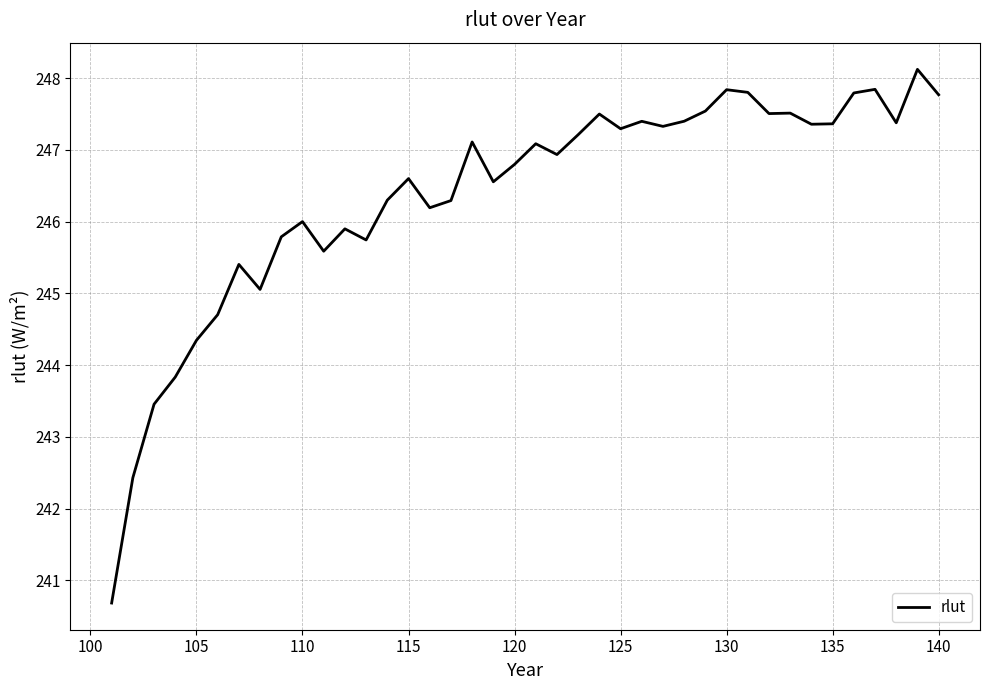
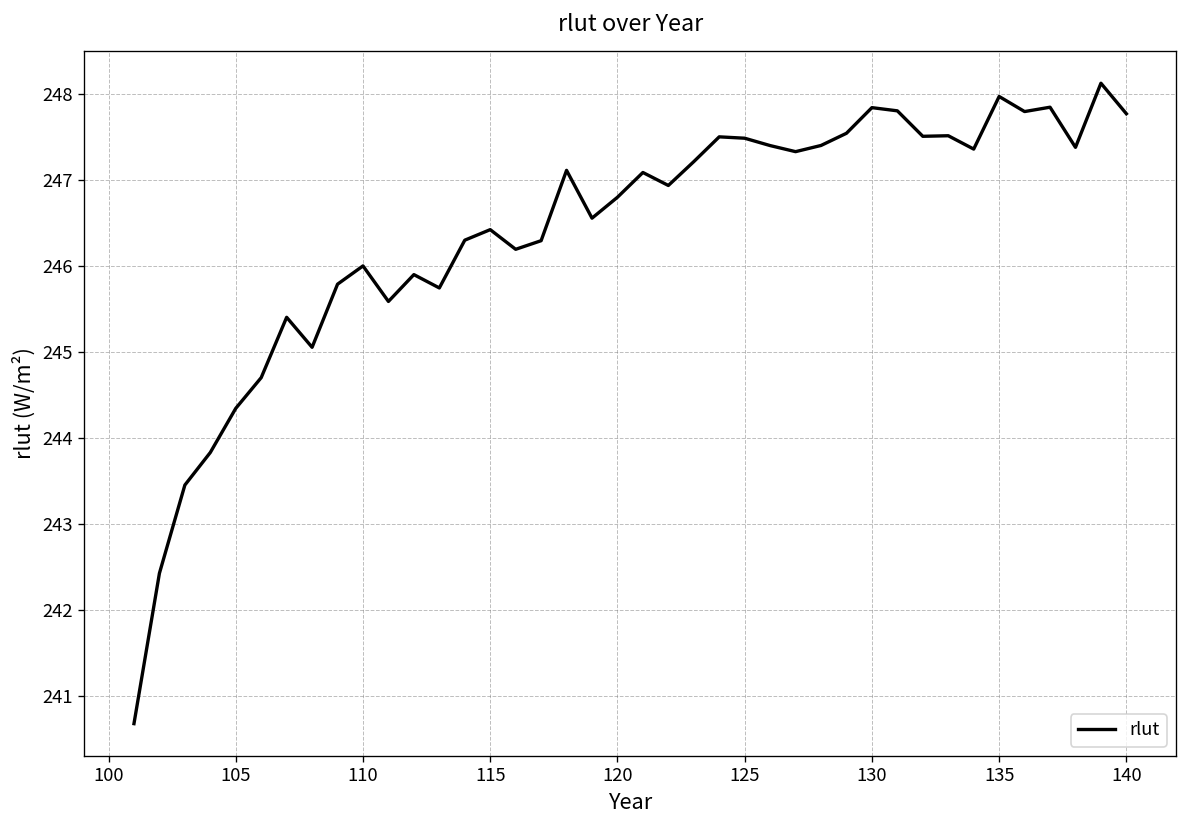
115: 246.6 -> 246.4
125: 247.3 -> 247.5
135: 247.4 -> 248.0
